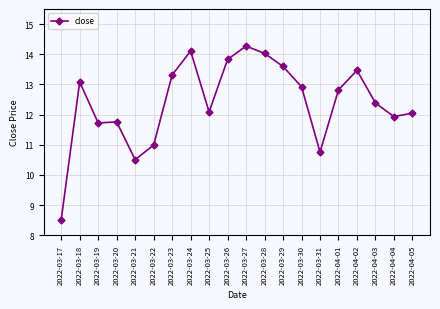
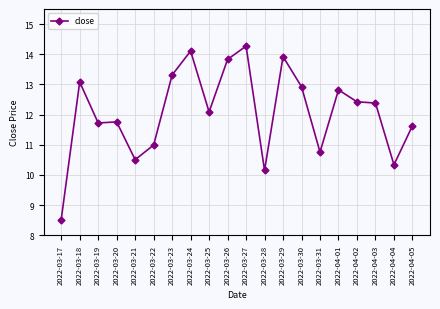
2022-03-28: 14.0 -> 10.1
2022-03-29: 13.6 -> 13.9
2022-04-02: 13.5 -> 12.4
2022-04-04: 11.9 -> 10.3
2022-04-05: 12.1 -> 11.6
